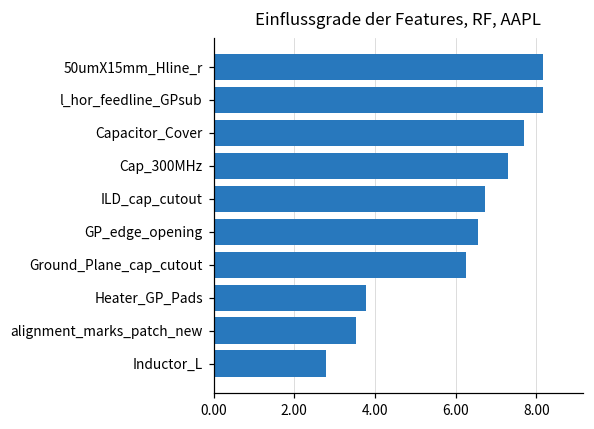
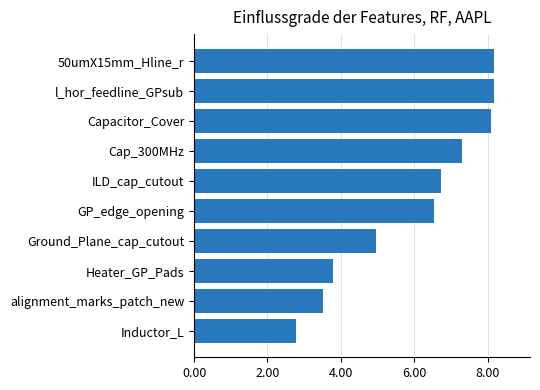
Capacitor_Cover: 7.7 -> 8.1
Ground_Plane_cap_cutout: 6.3 -> 5.0
